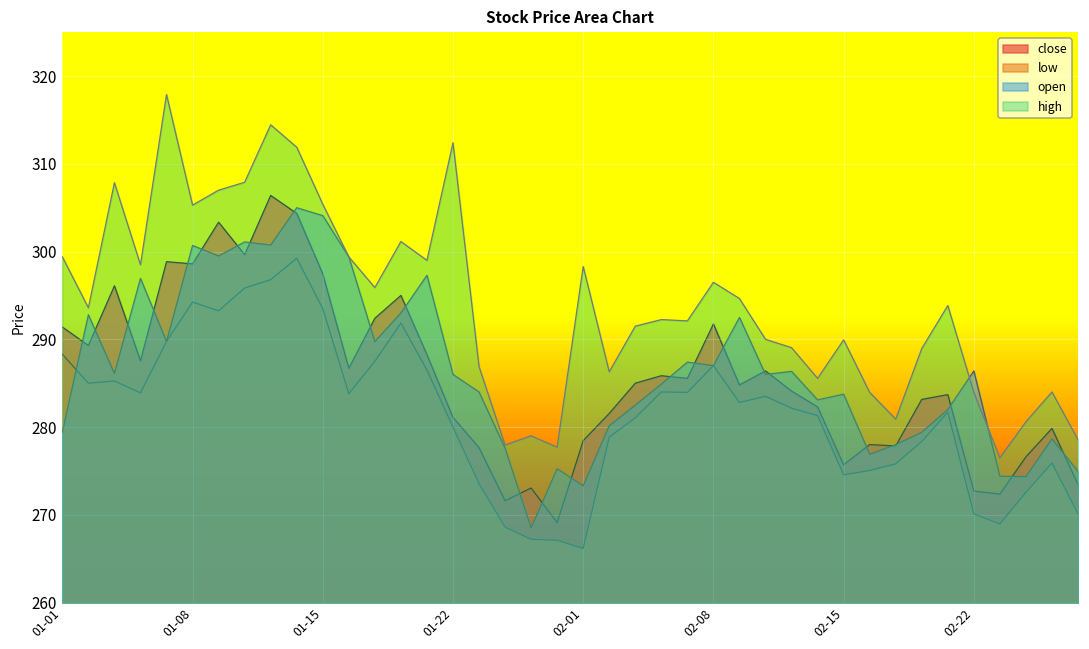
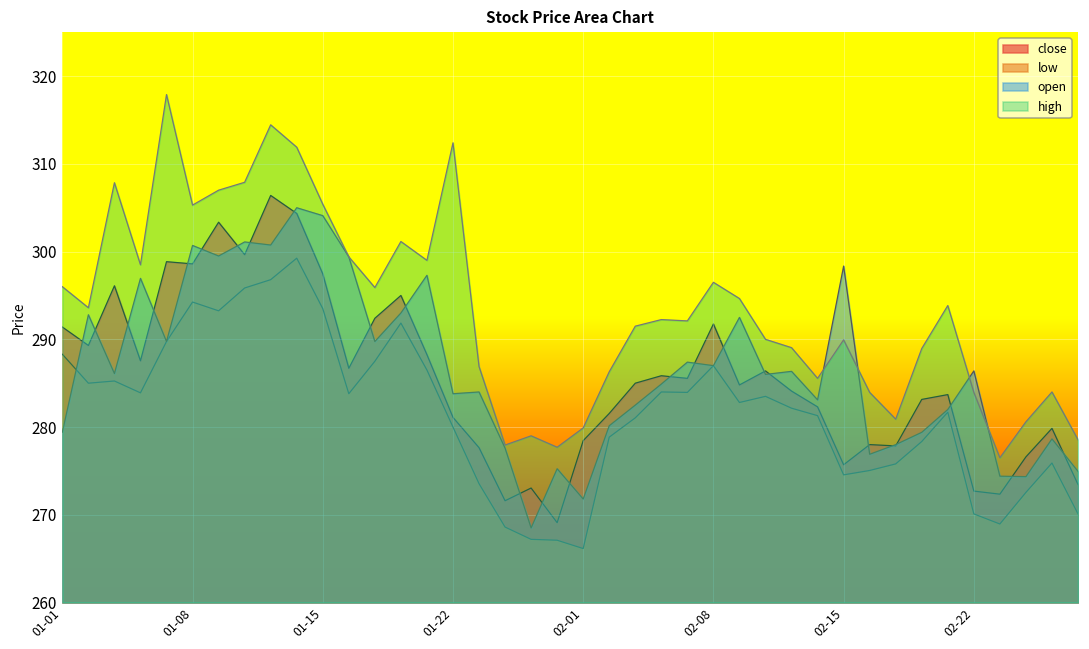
high, 01-01: 299 -> 296
open, 01-22: 286 -> 284
open, 02-01: 273 -> 272
high, 02-01: 298 -> 280
open, 02-15: 284 -> 298
